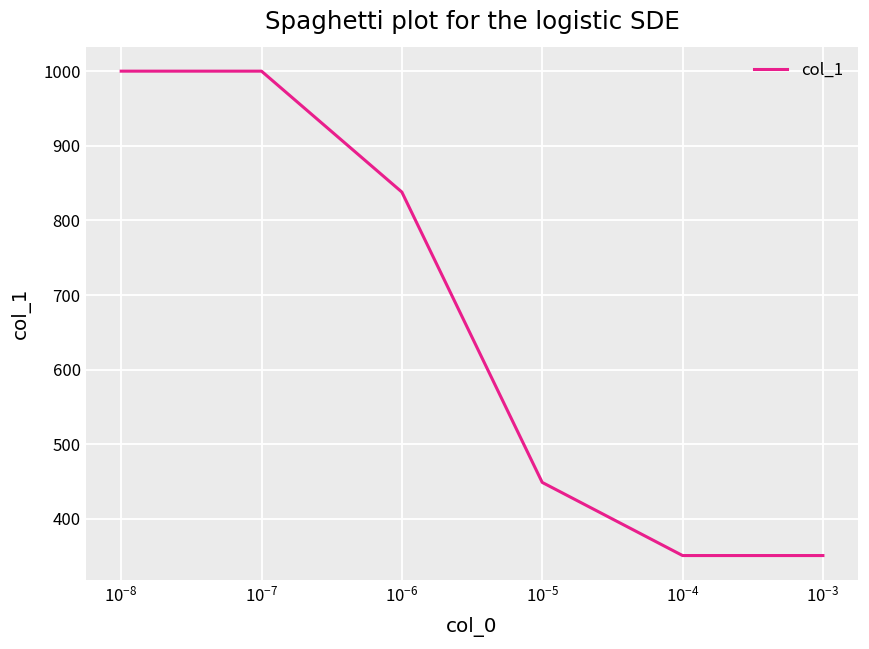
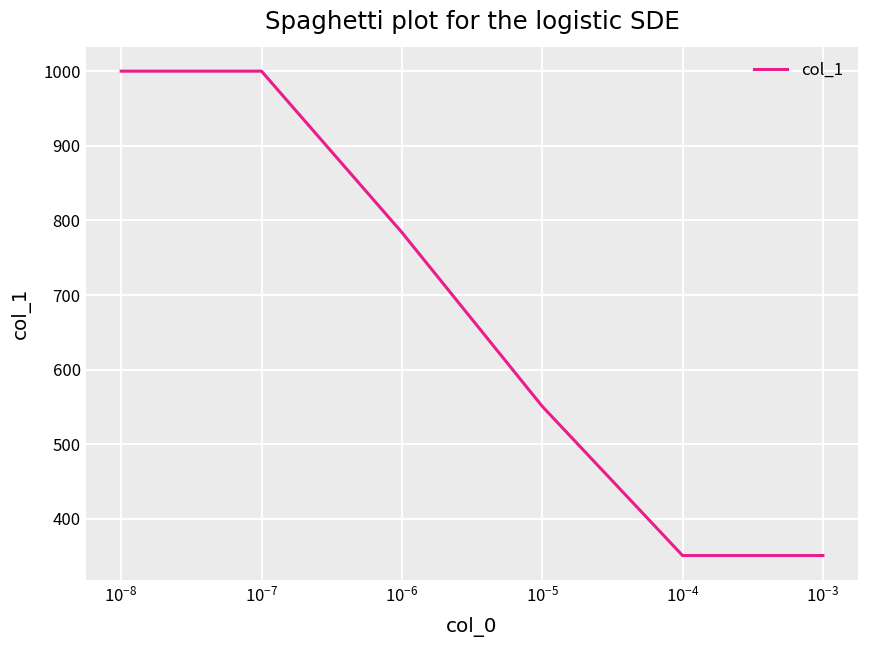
10^-6: 840 -> 780
10^-5: 450 -> 550
